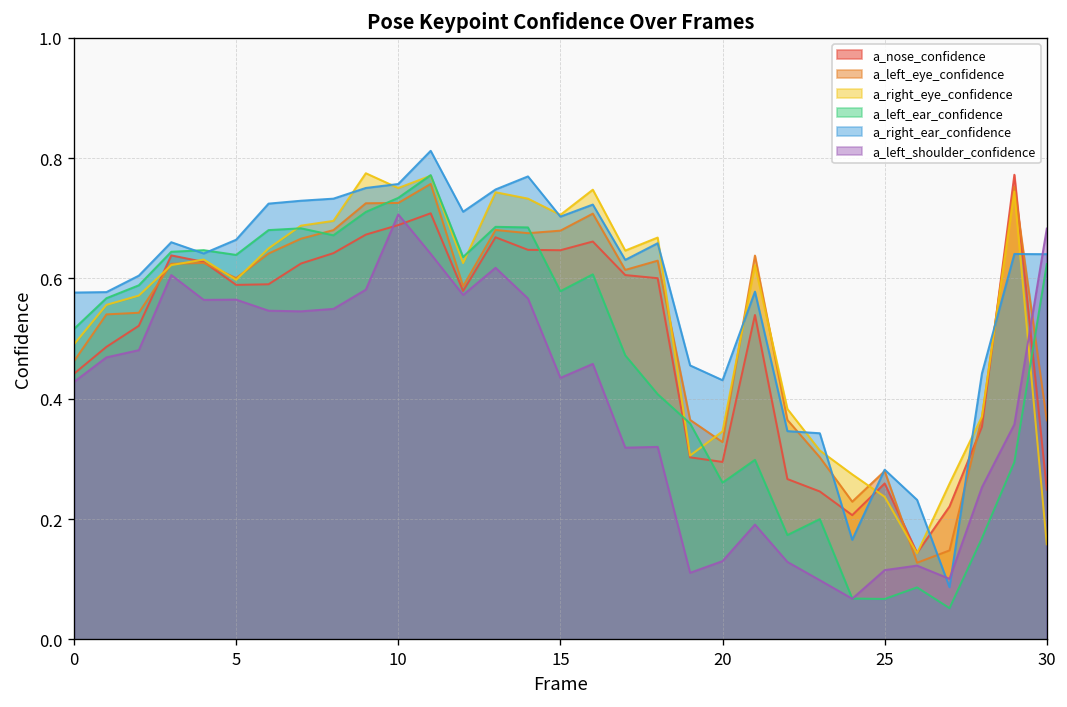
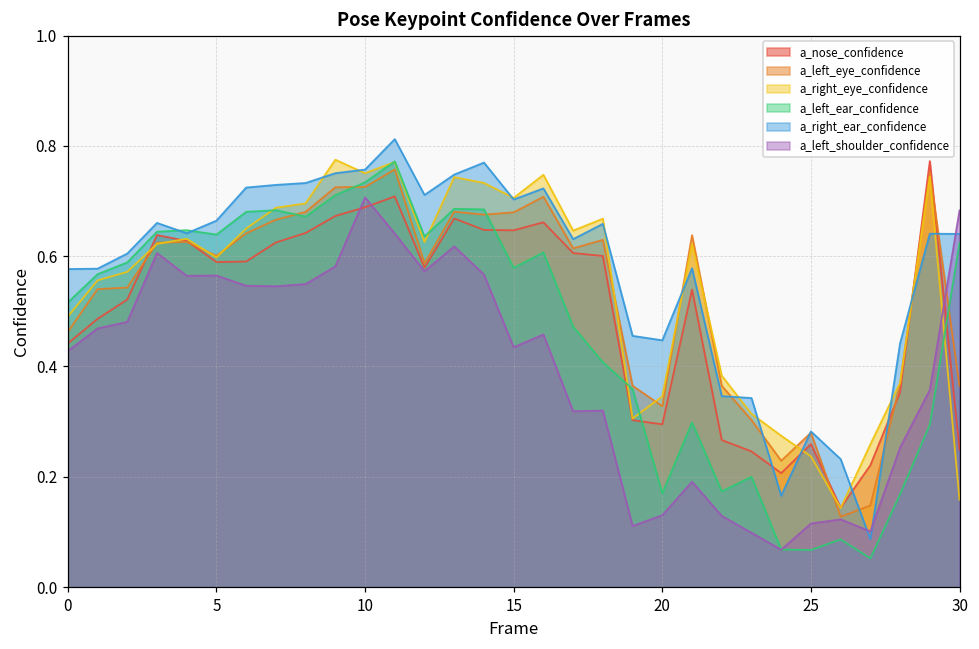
a_left_ear_confidence, 20: 0.26 -> 0.17
a_right_ear_confidence, 20: 0.43 -> 0.45
